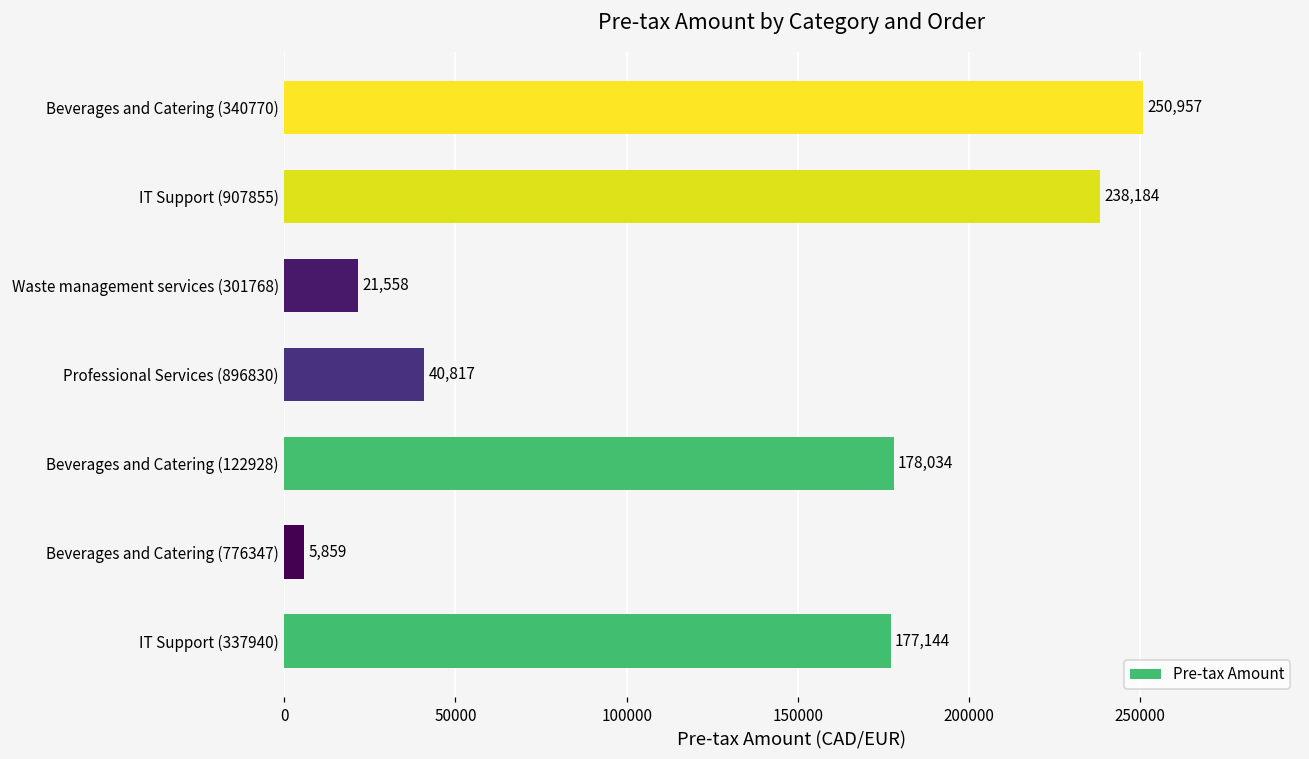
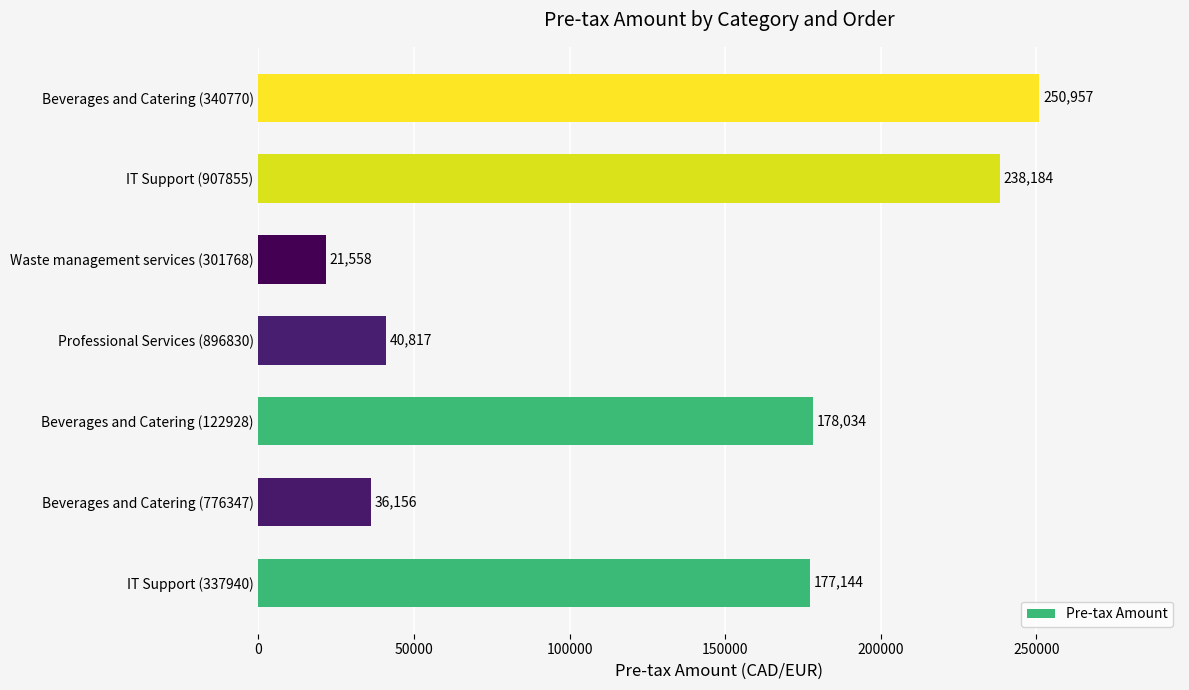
Beverages and Catering (776347): 5,859 -> 36,156
